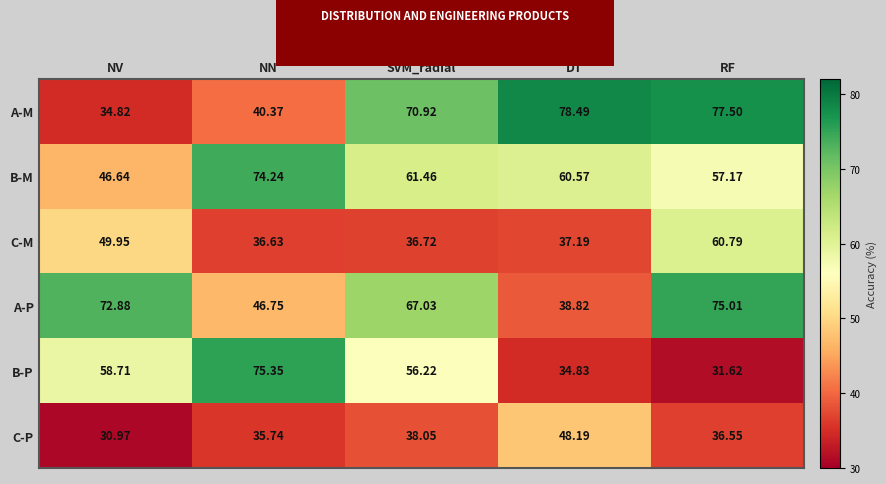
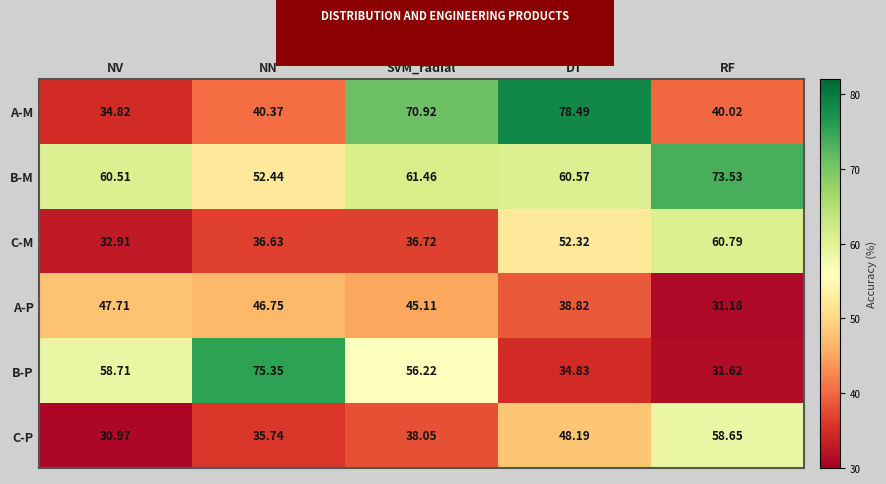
A-M, RF: 77.50 -> 40.02
B-M, NV: 46.64 -> 60.51
B-M, NN: 74.24 -> 52.44
B-M, RF: 57.17 -> 73.53
C-M, NV: 49.95 -> 32.91
C-M, DT: 37.19 -> 52.32
A-P, NV: 72.88 -> 47.71
A-P, SVM_radial: 67.03 -> 45.11
A-P, RF: 75.01 -> 31.18
C-P, RF: 36.55 -> 58.65
